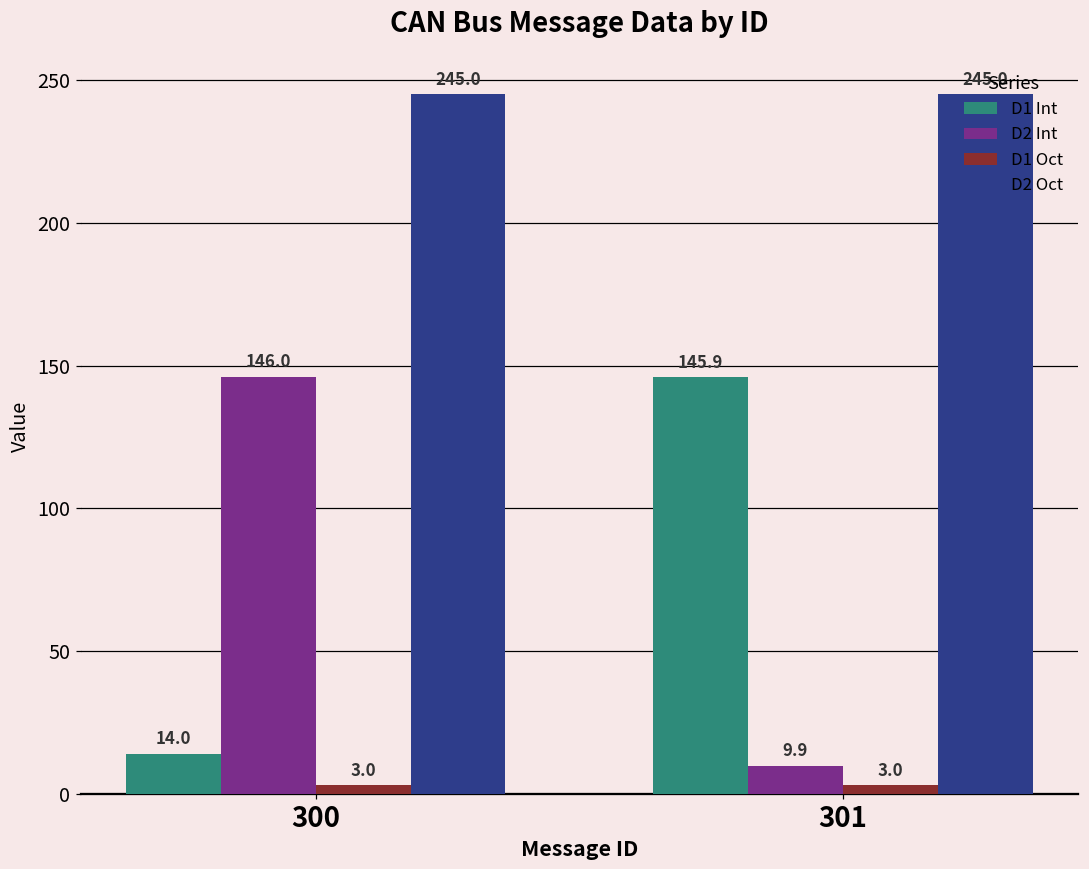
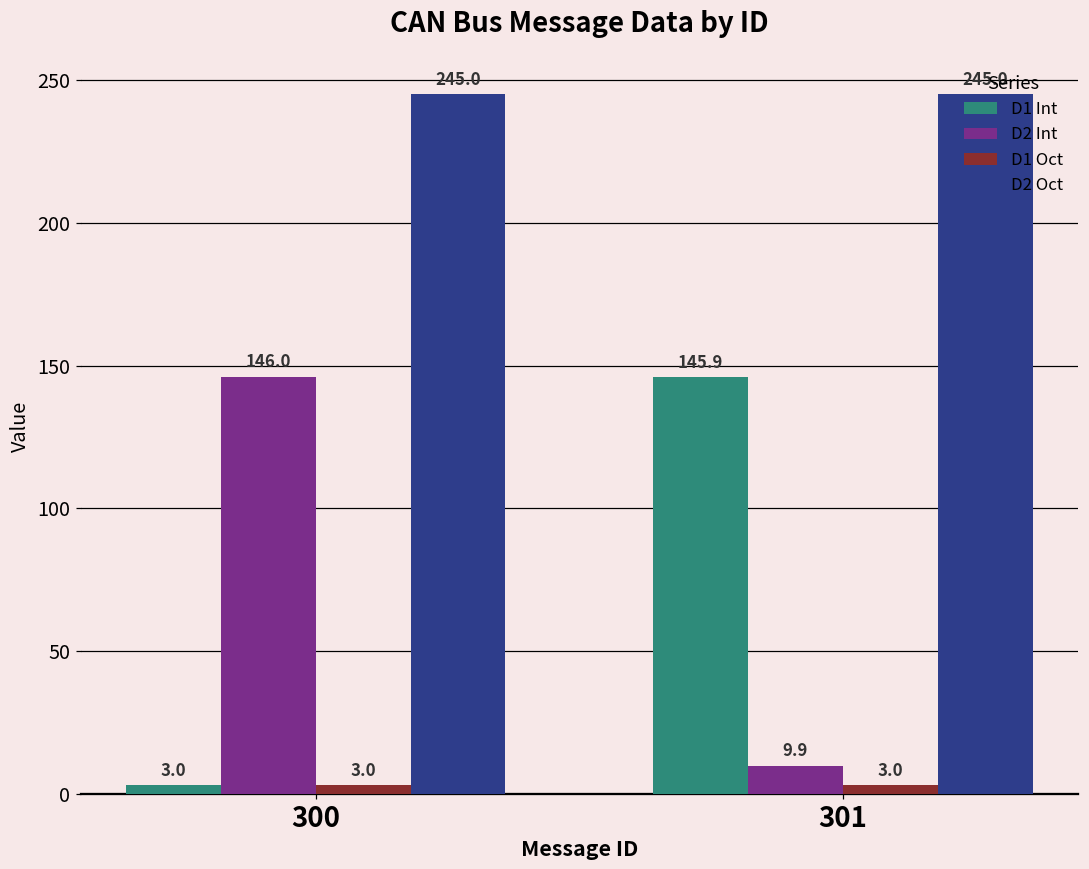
D1 Int, 300: 14.0 -> 3.0
